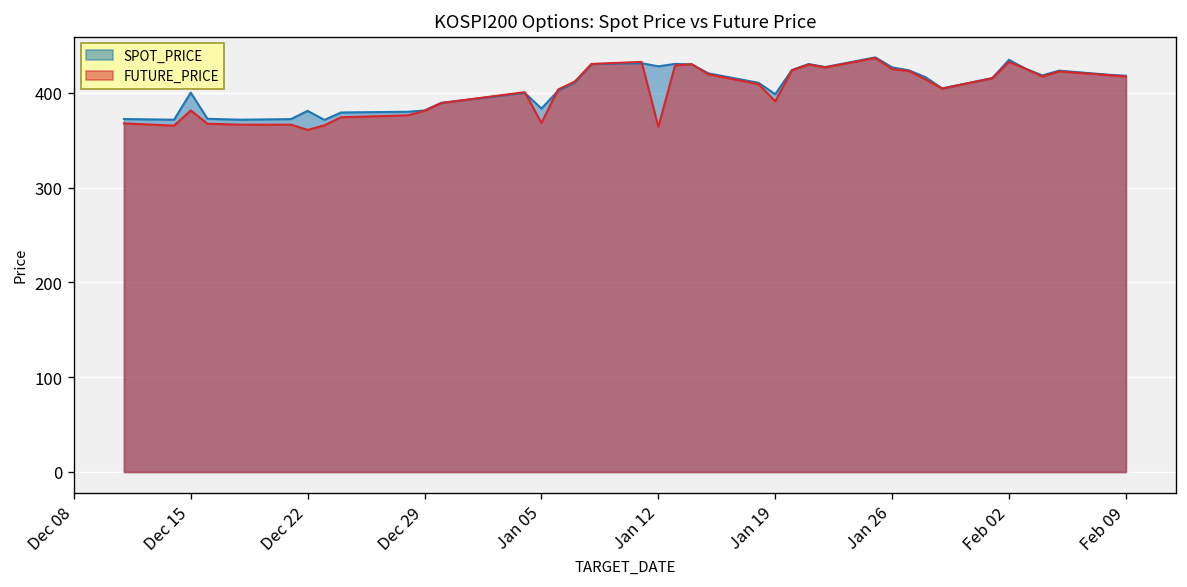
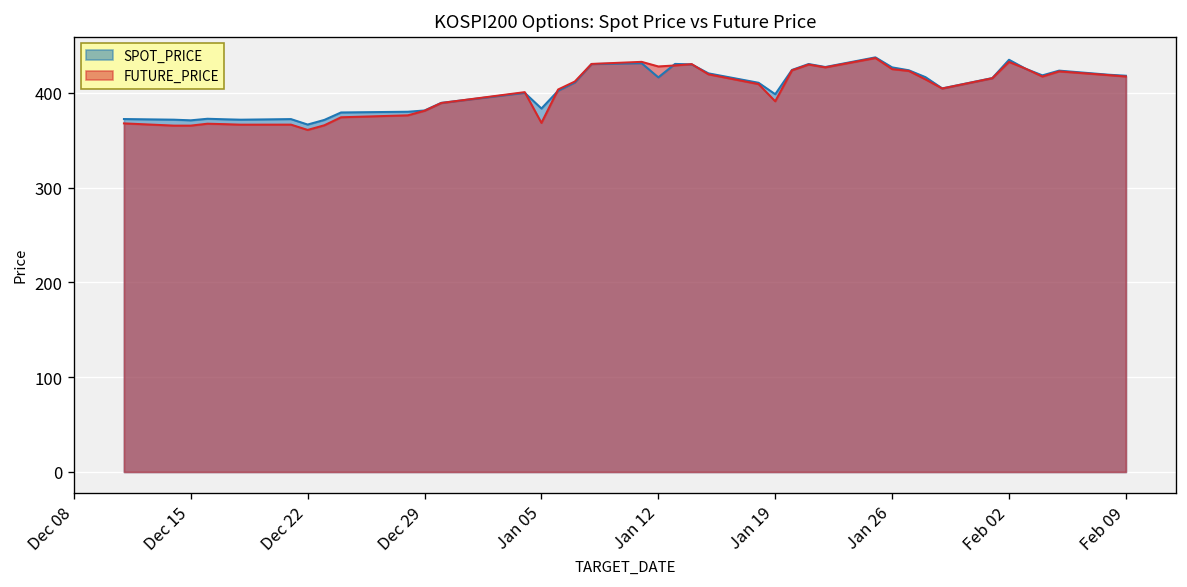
SPOT_PRICE, Dec 15: 400 -> 370
FUTURE_PRICE, Dec 15: 380 -> 370
SPOT_PRICE, Dec 22: 380 -> 370
SPOT_PRICE, Jan 12: 430 -> 420
FUTURE_PRICE, Jan 12: 360 -> 430
